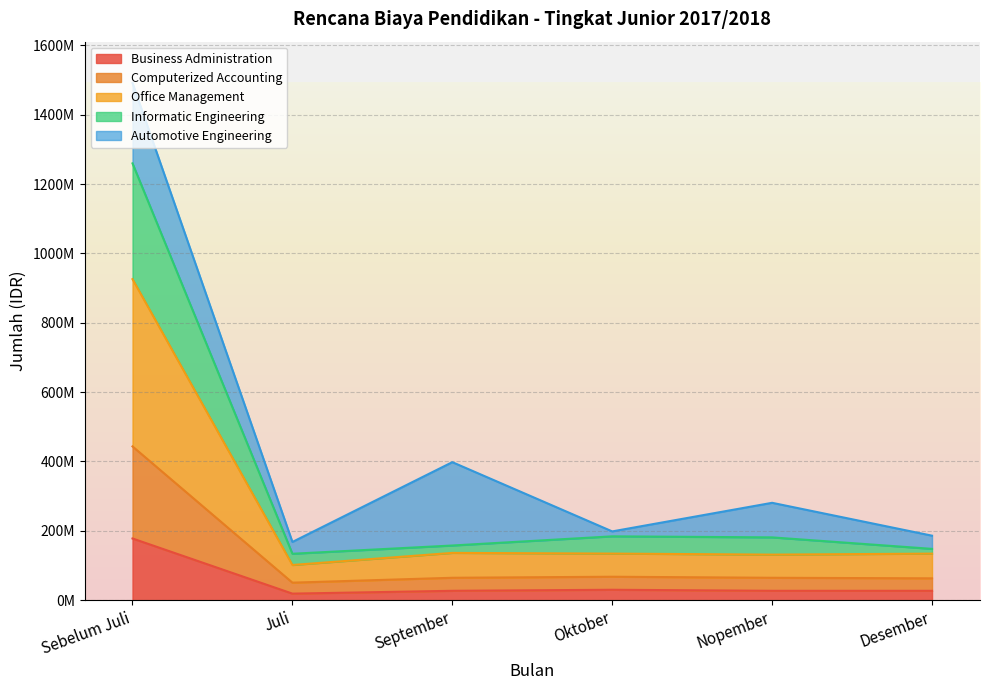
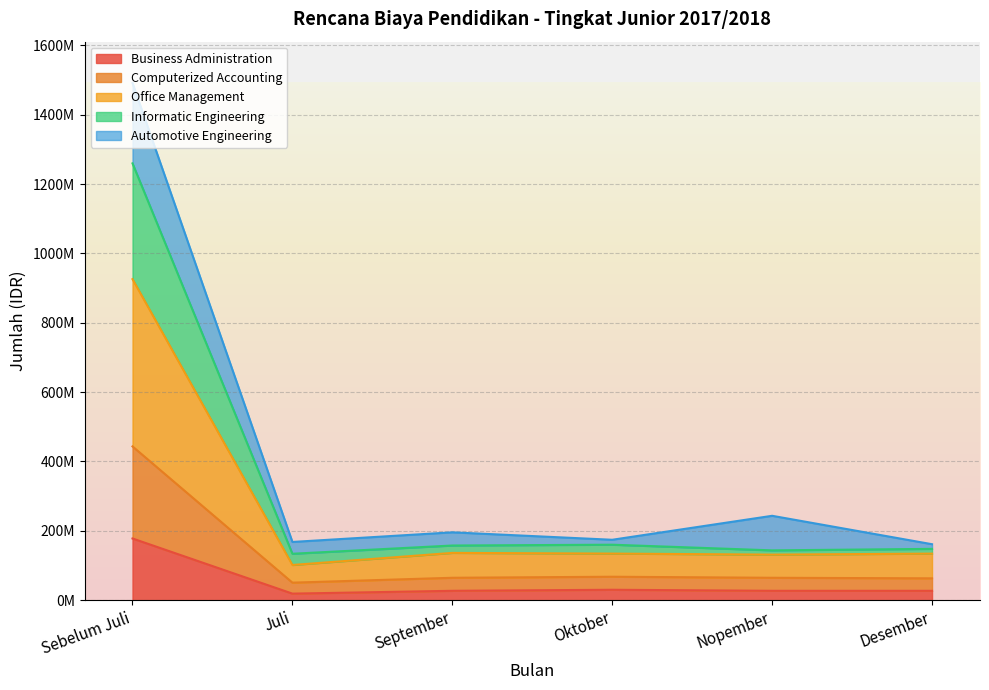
Automotive Engineering, September: 240000000 -> 40000000
Informatic Engineering, Oktober: 50000000 -> 30000000
Informatic Engineering, Nopember: 50000000 -> 10000000
Automotive Engineering, Desember: 40000000 -> 10000000
